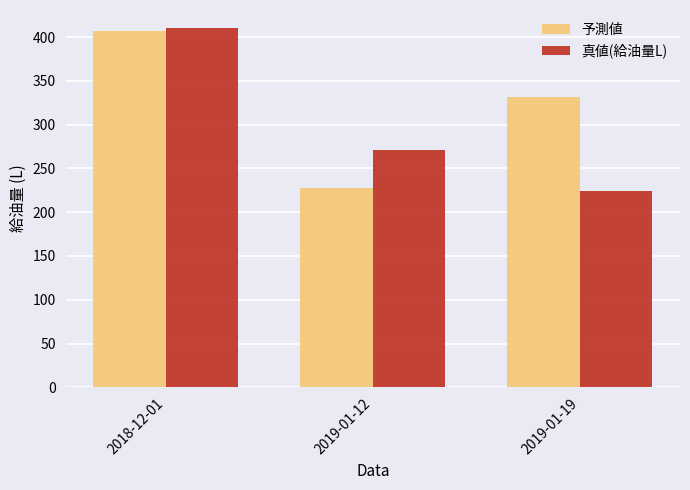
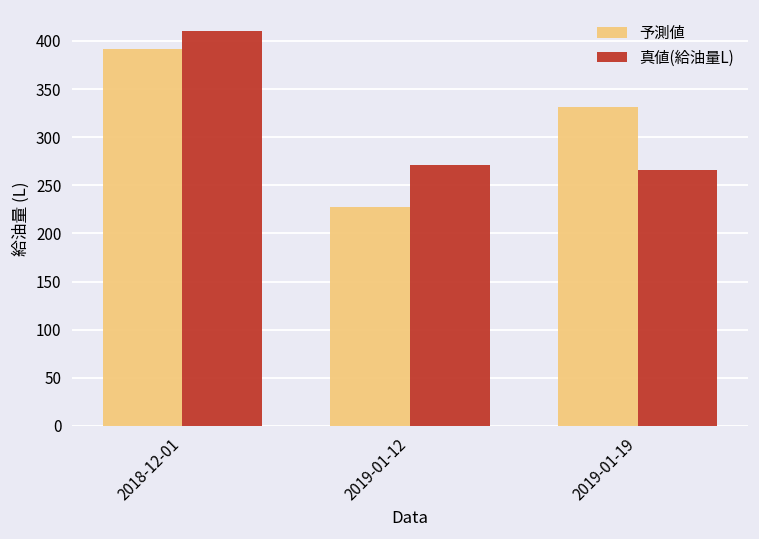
予測値, 2018-12-01: 410 -> 390
真値(給油量L), 2019-01-19: 220 -> 270
